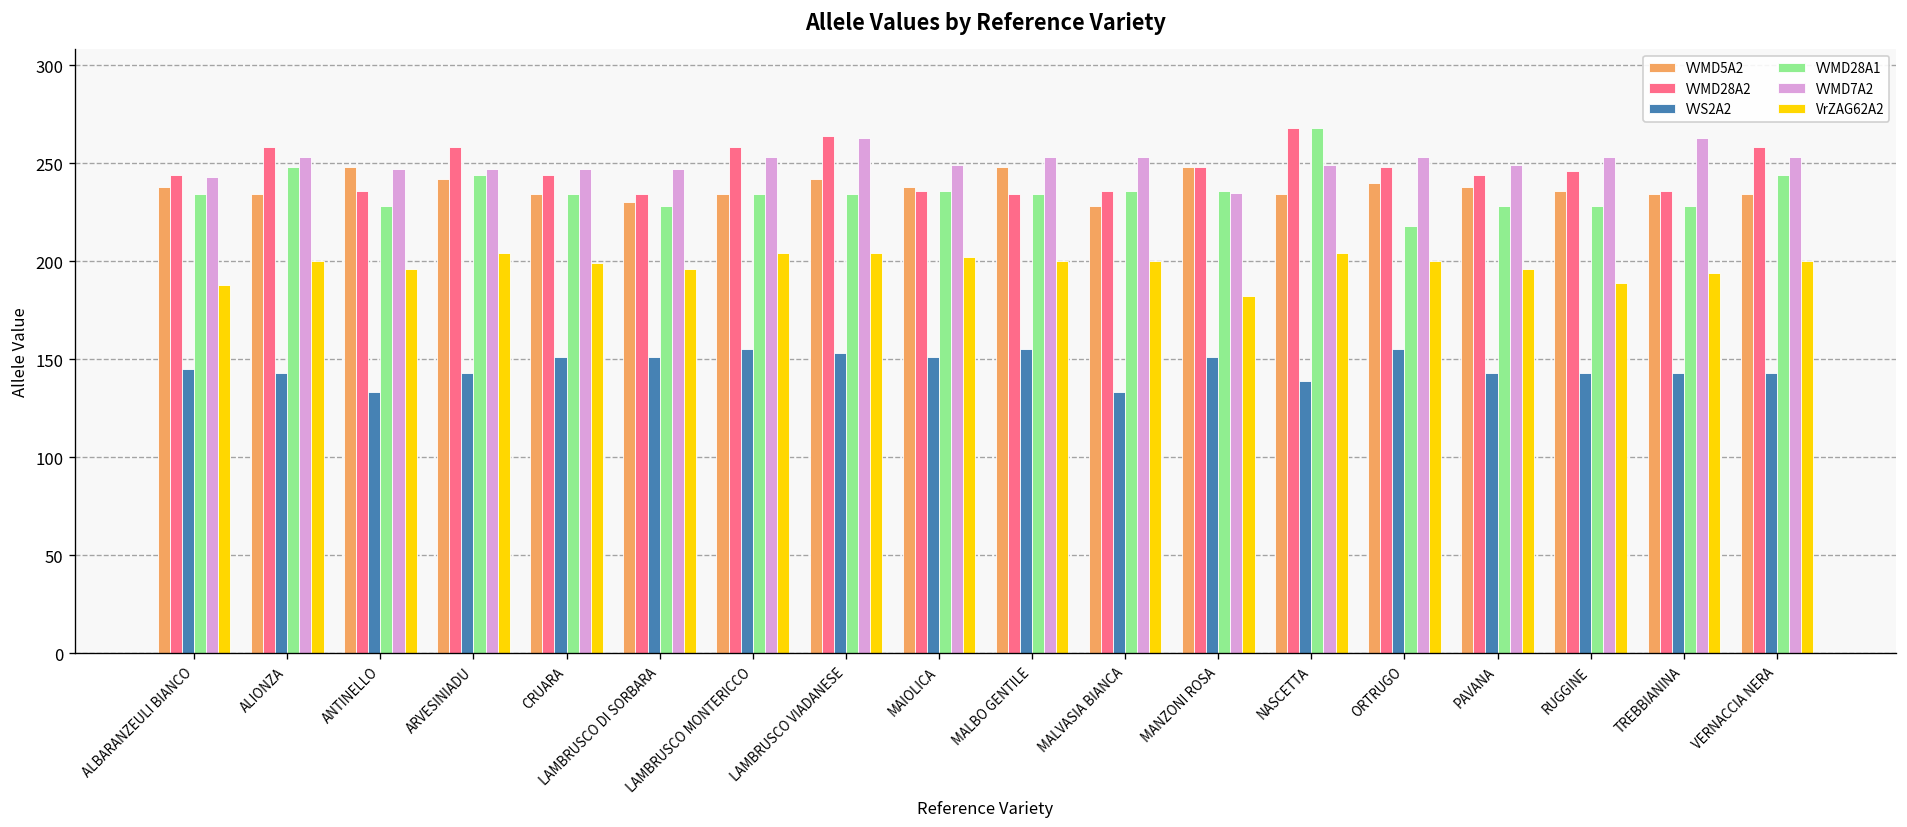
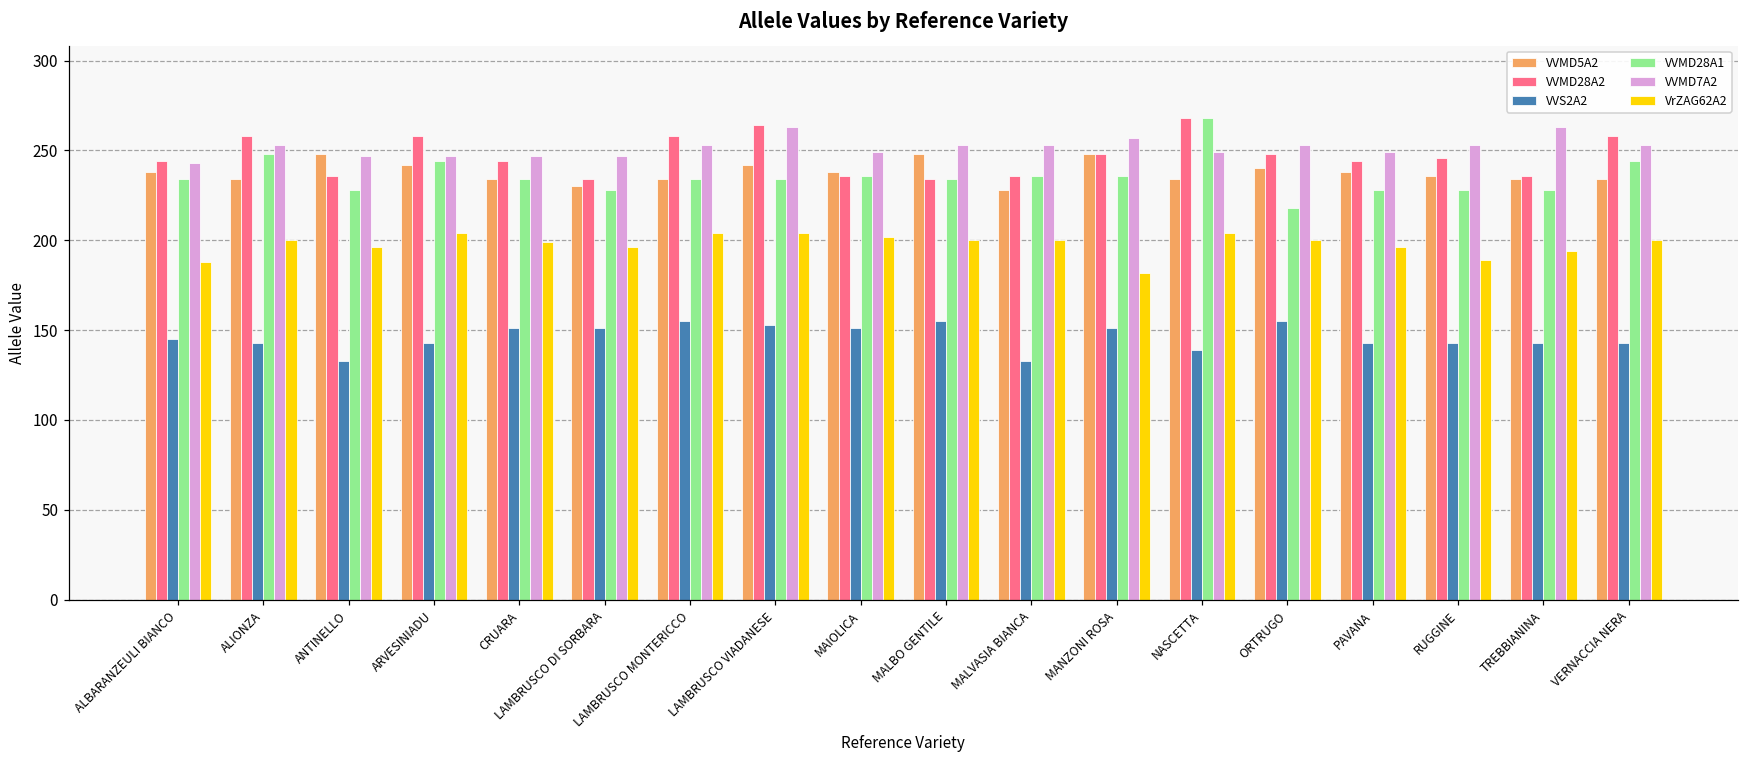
VVMD7A2, MANZONI ROSA: 235 -> 257
